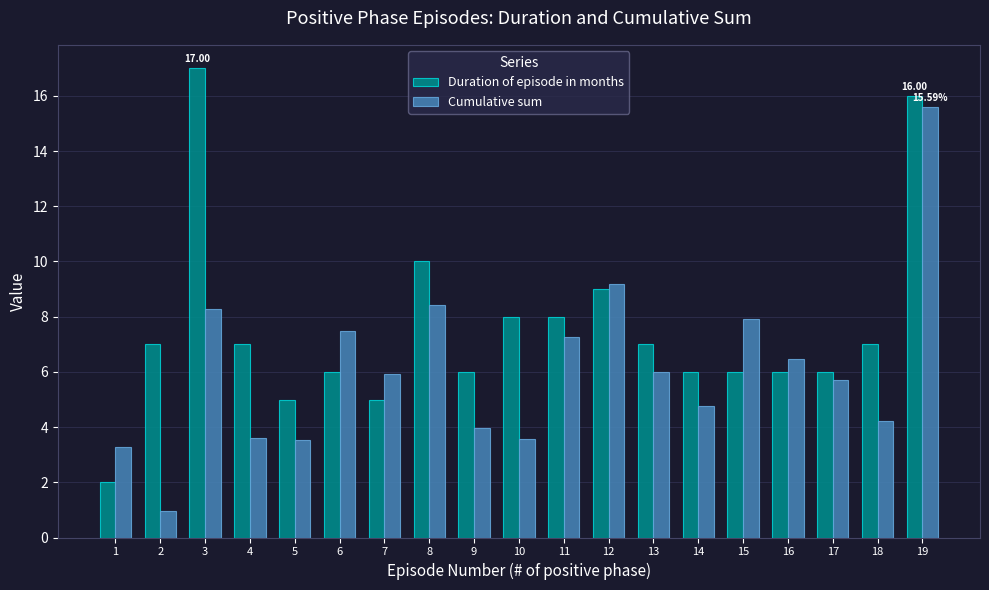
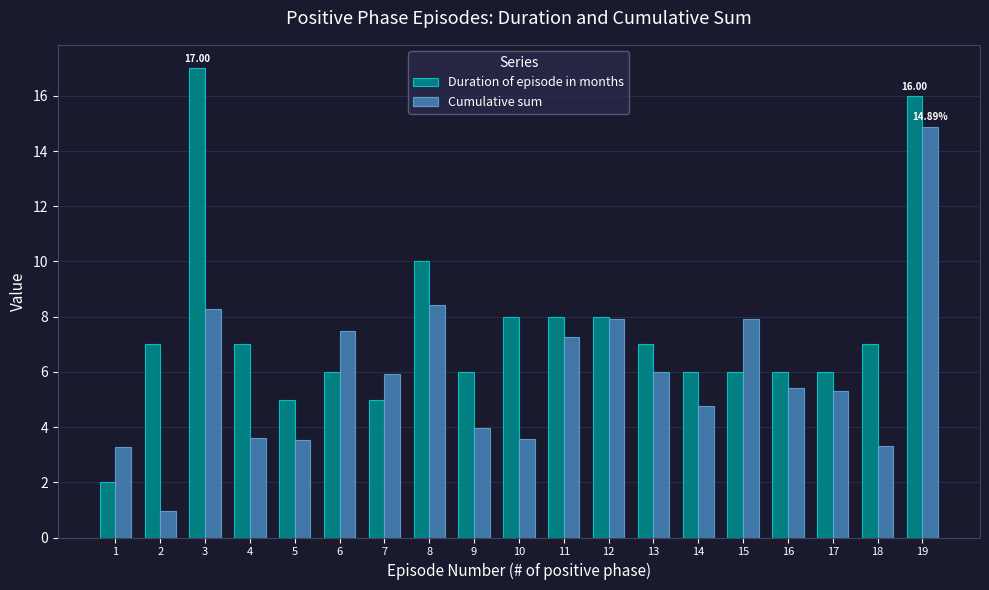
Duration of episode in months, 12: 9 -> 8
Cumulative sum, 12: 9.2 -> 7.9
Cumulative sum, 16: 6.5 -> 5.4
Cumulative sum, 17: 5.7 -> 5.3
Cumulative sum, 18: 4.2 -> 3.3
Cumulative sum, 19: 15.59% -> 14.89%
